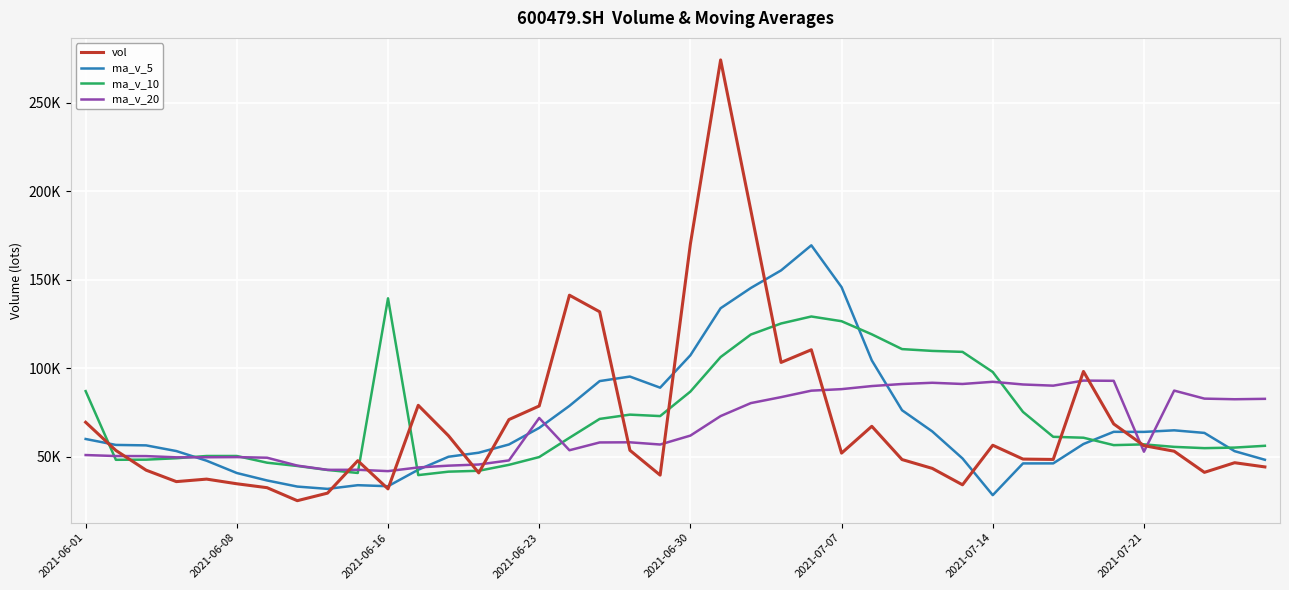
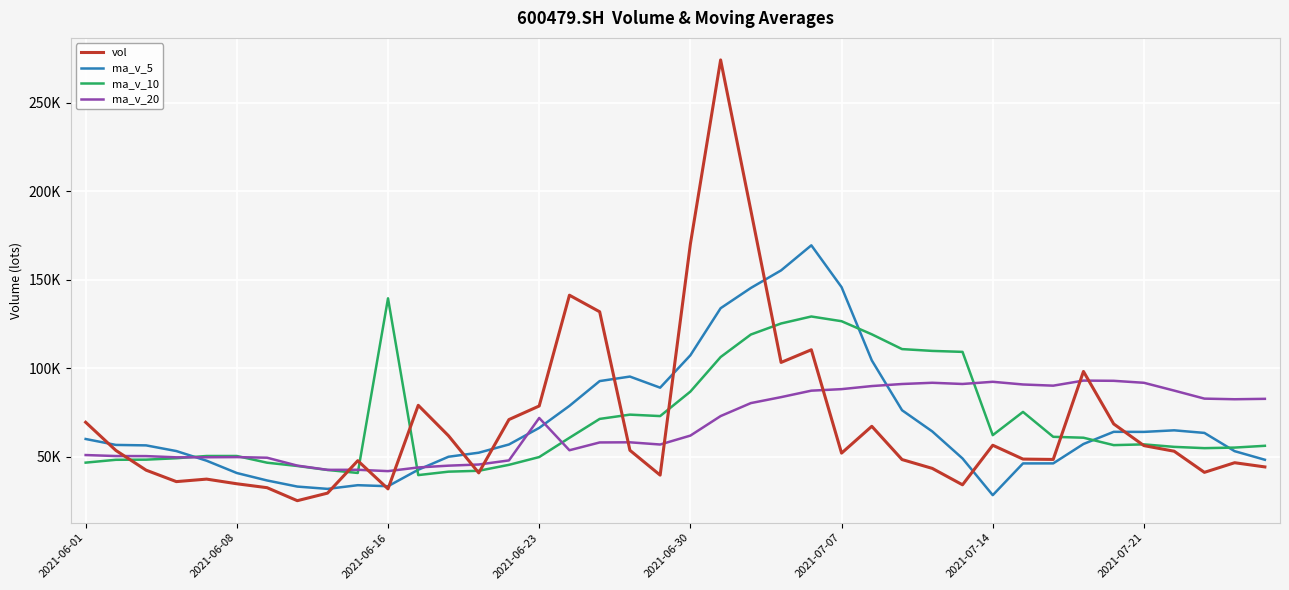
ma_v_10, 2021-06-01: 87000 -> 47000
ma_v_10, 2021-07-14: 98000 -> 62000
ma_v_20, 2021-07-21: 53000 -> 92000
